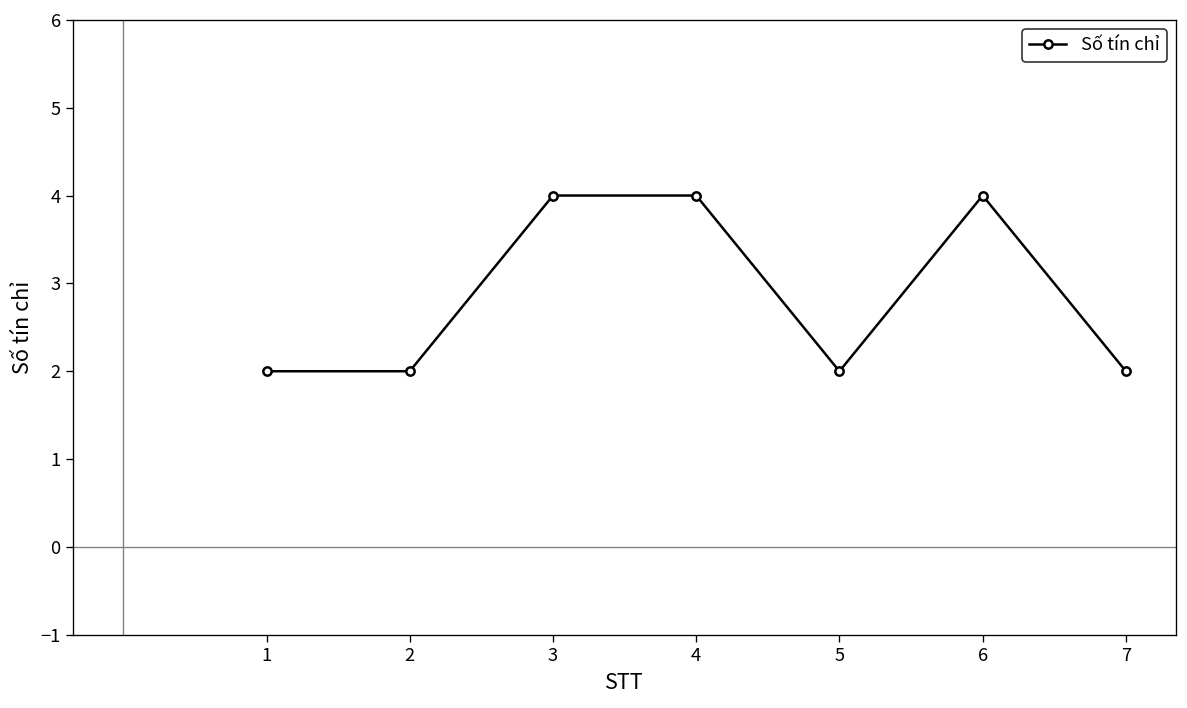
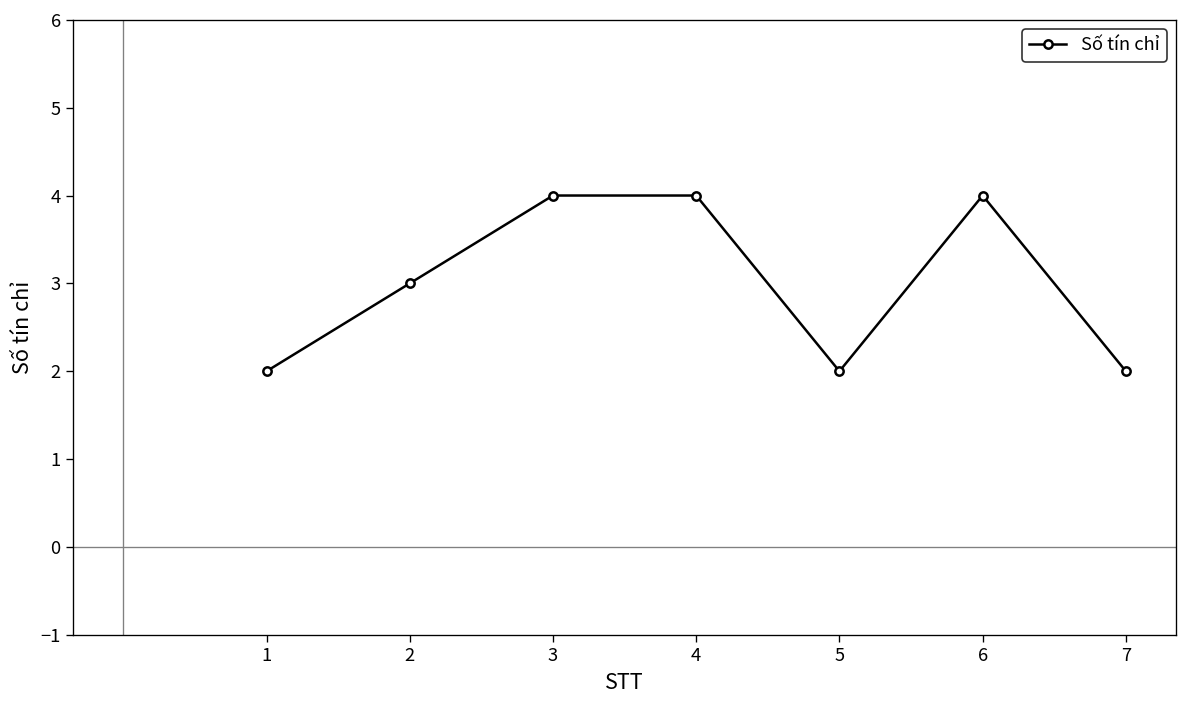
2: 2 -> 3
